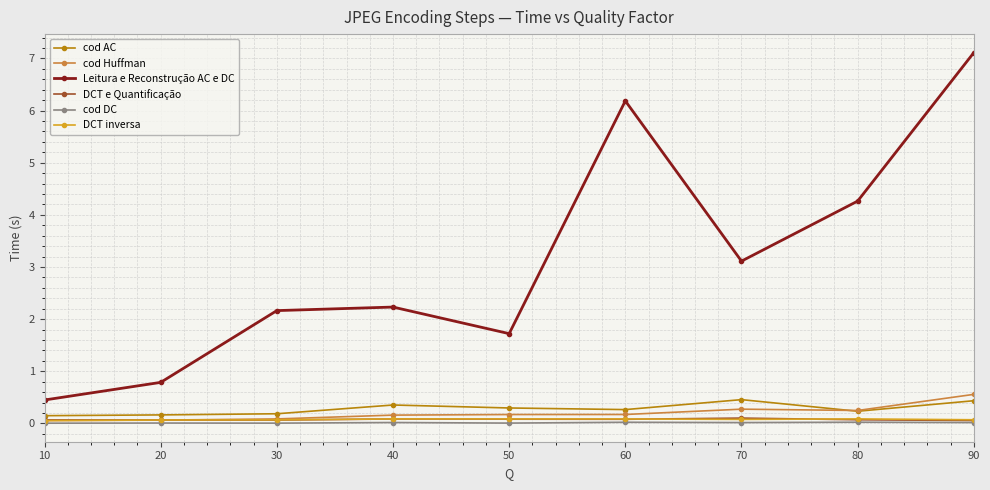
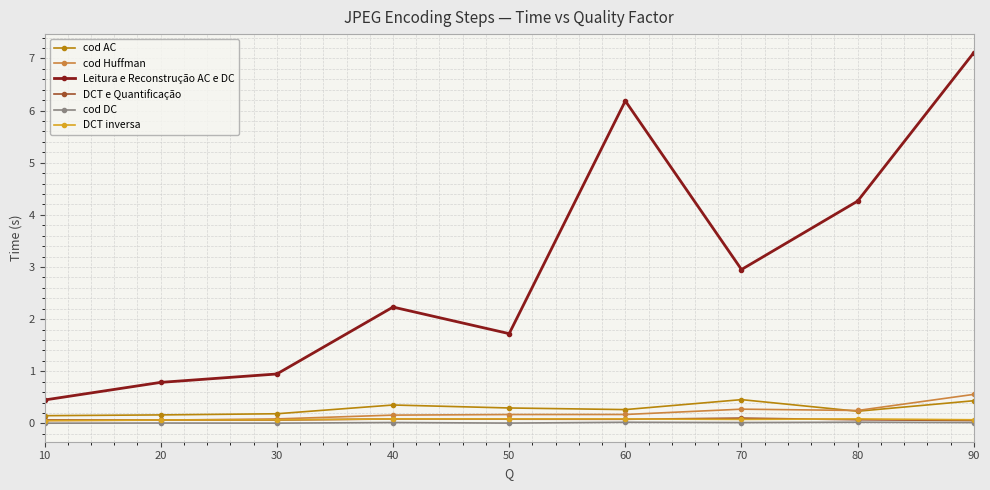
Leitura e Reconstrução AC e DC, 30: 2.2 -> 0.9
Leitura e Reconstrução AC e DC, 70: 3.1 -> 3.0
